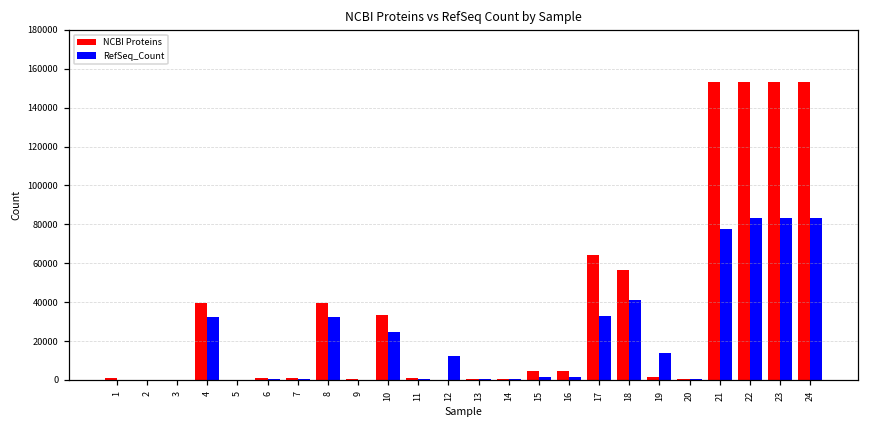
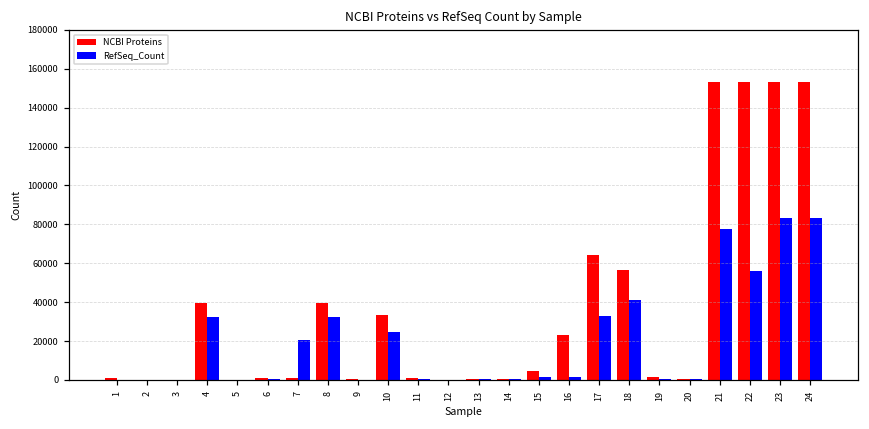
RefSeq_Count, 7: 0 -> 21000
RefSeq_Count, 12: 12000 -> 0
NCBI Proteins, 16: 5000 -> 23000
RefSeq_Count, 19: 14000 -> 0
RefSeq_Count, 22: 83000 -> 56000
